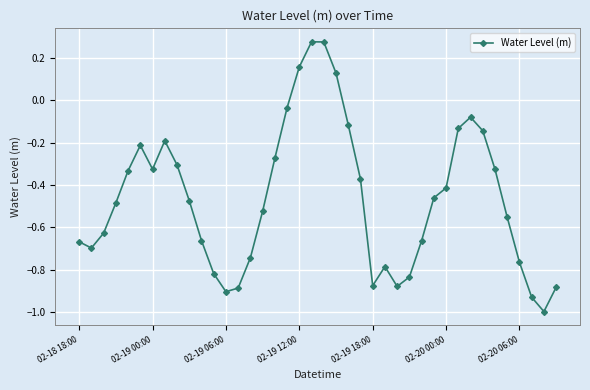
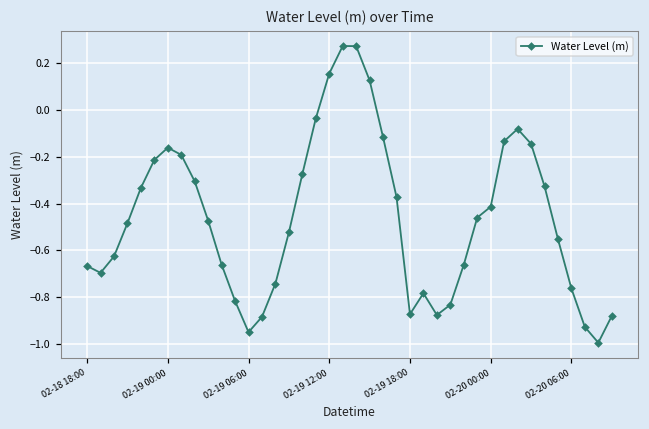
02-19 00:00: -0.33 -> -0.16
02-19 06:00: -0.90 -> -0.95
